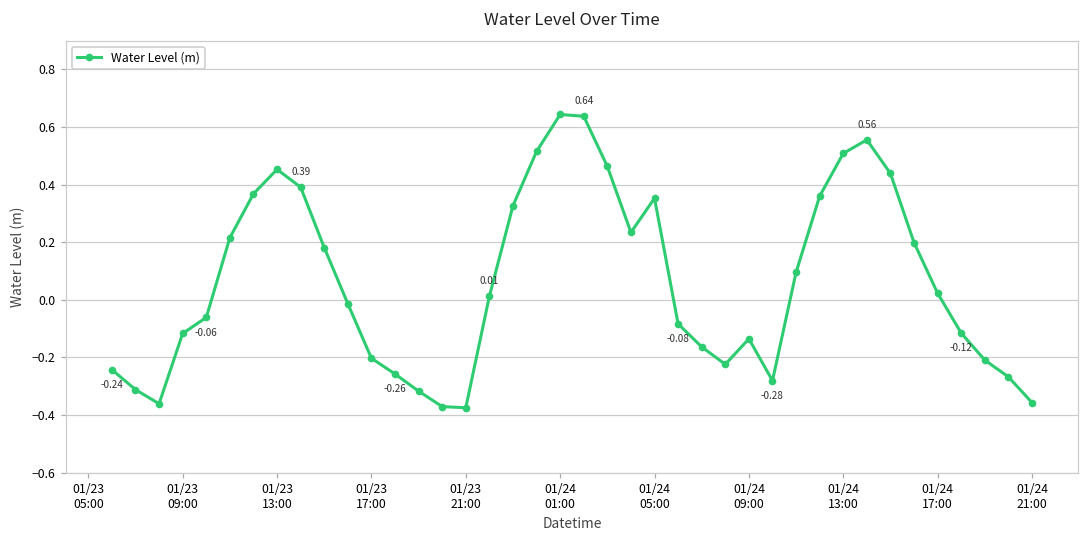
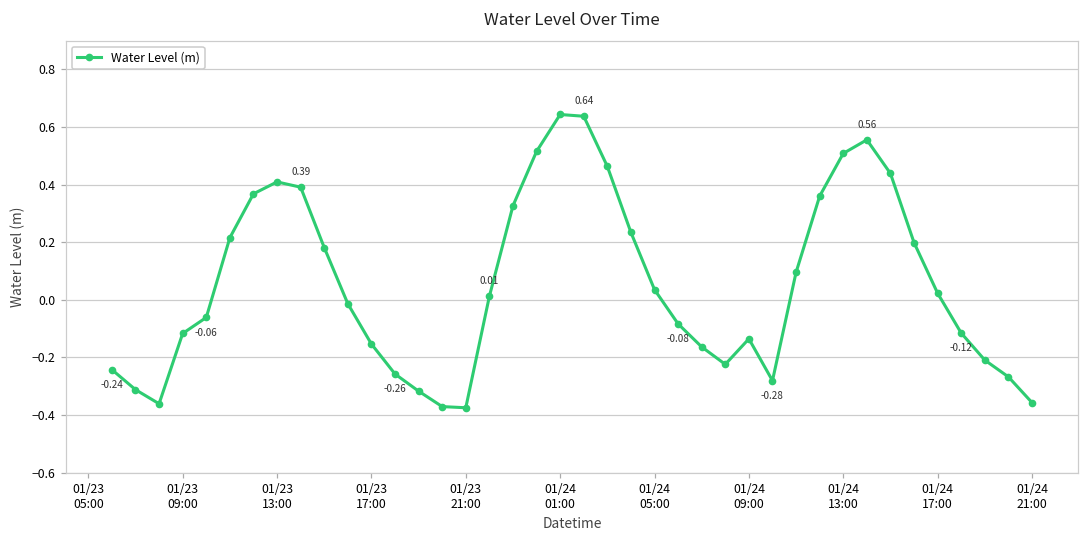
01/23 13:00: 0.45 -> 0.41
01/23 17:00: -0.20 -> -0.15
01/24 05:00: 0.35 -> 0.04
